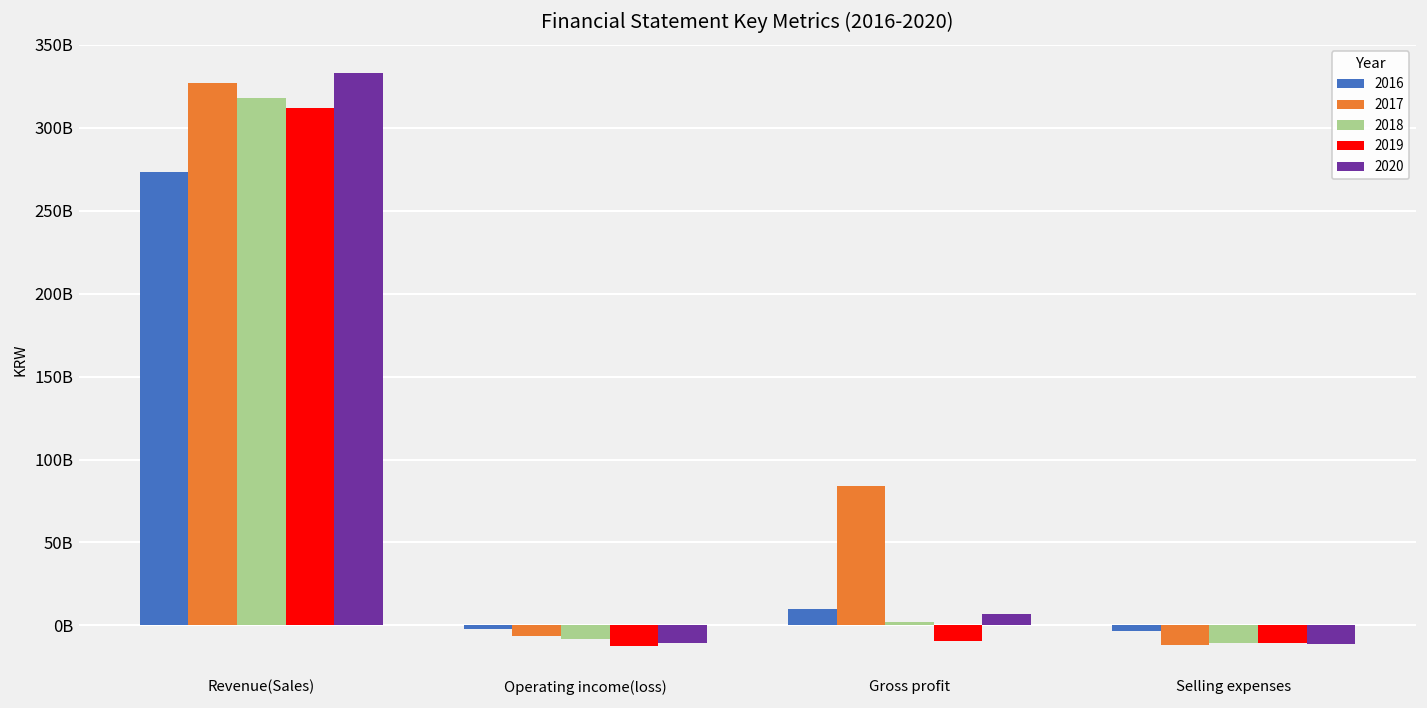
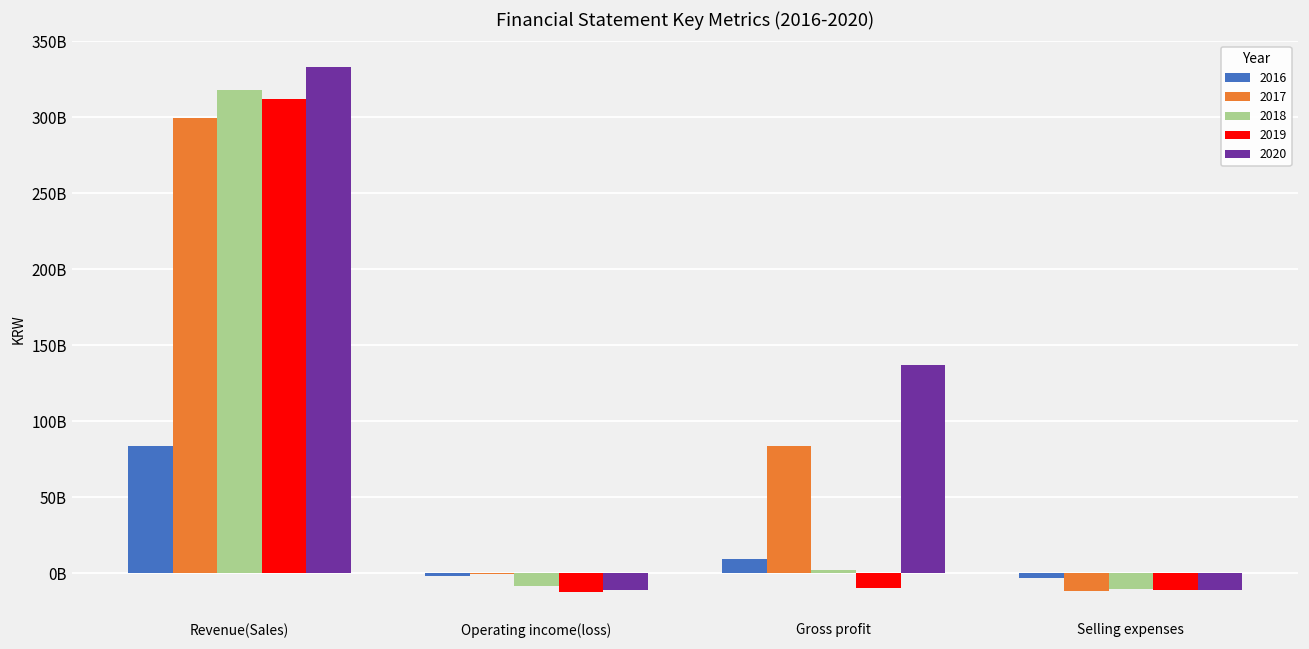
2016, Revenue(Sales): 273000000000 -> 83000000000
2017, Revenue(Sales): 327000000000 -> 299000000000
2017, Operating income(loss): -6000000000 -> 0
2020, Gross profit: 7000000000 -> 137000000000
